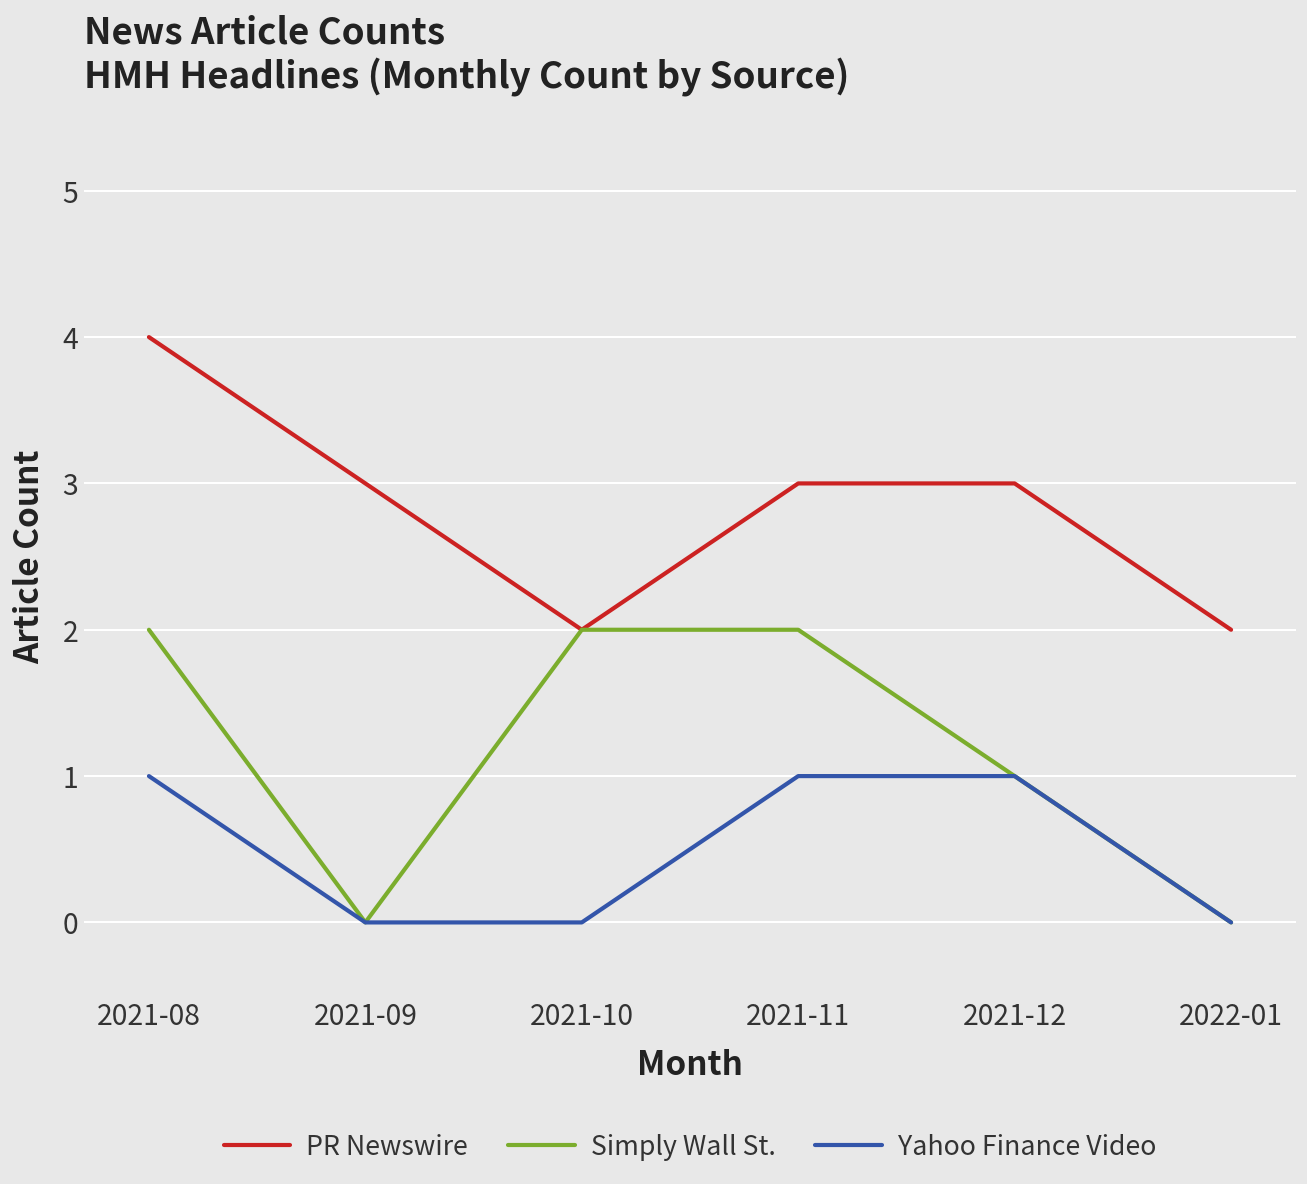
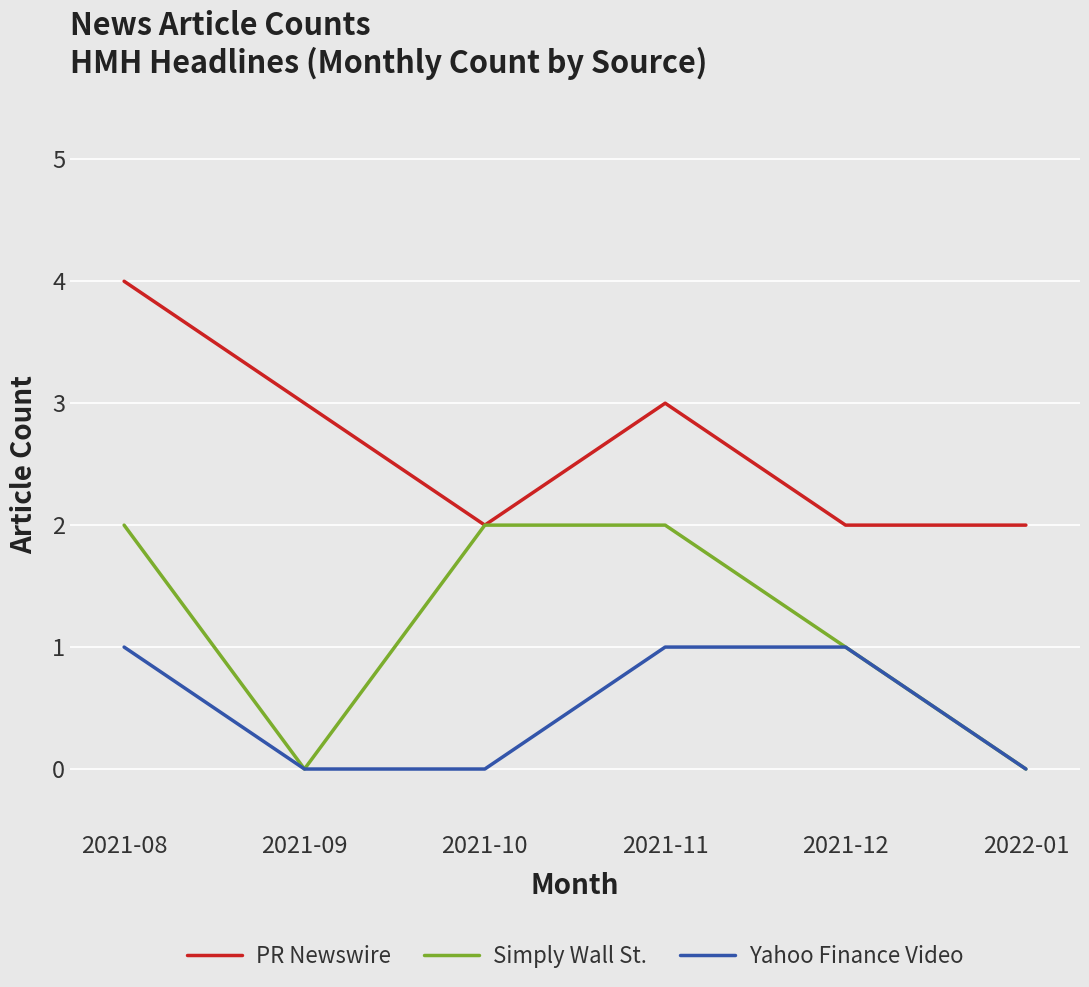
PR Newswire, 2021-12: 3 -> 2
